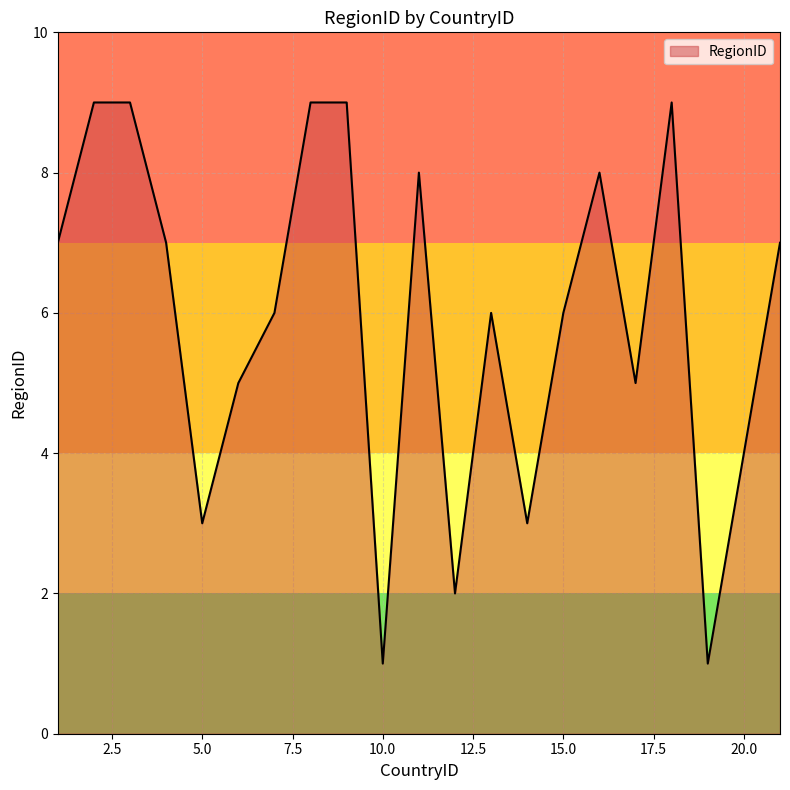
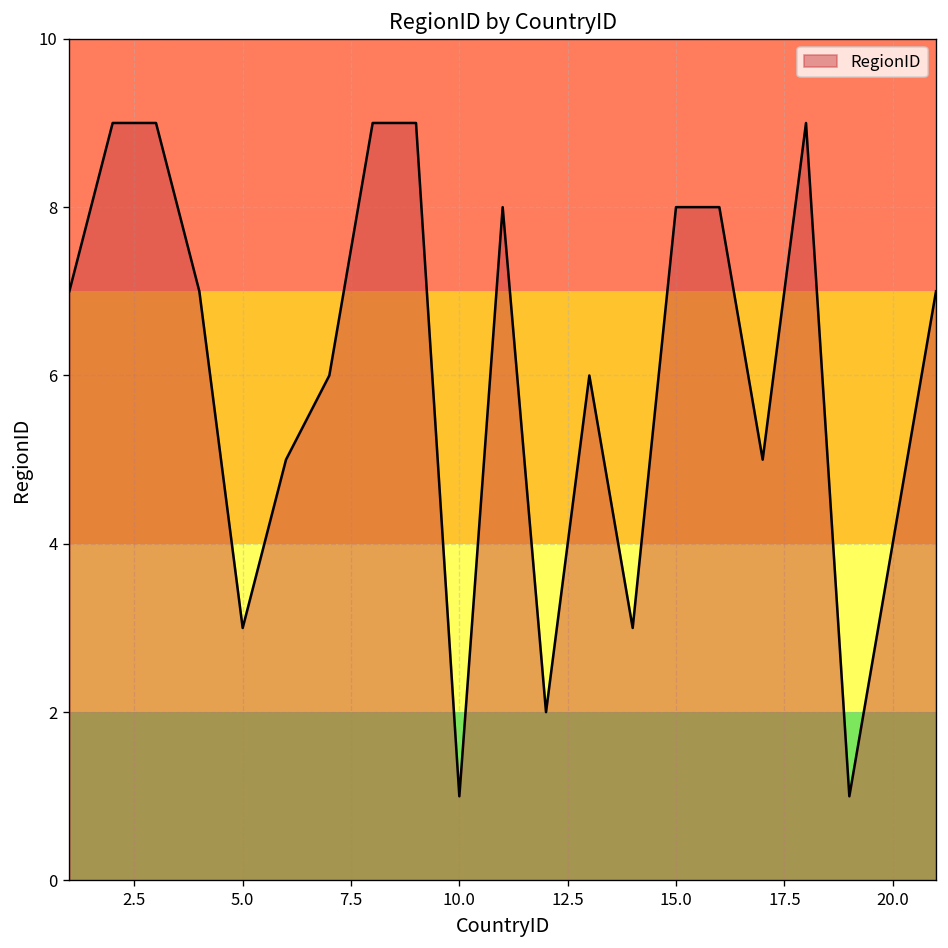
15.0: 6 -> 8
